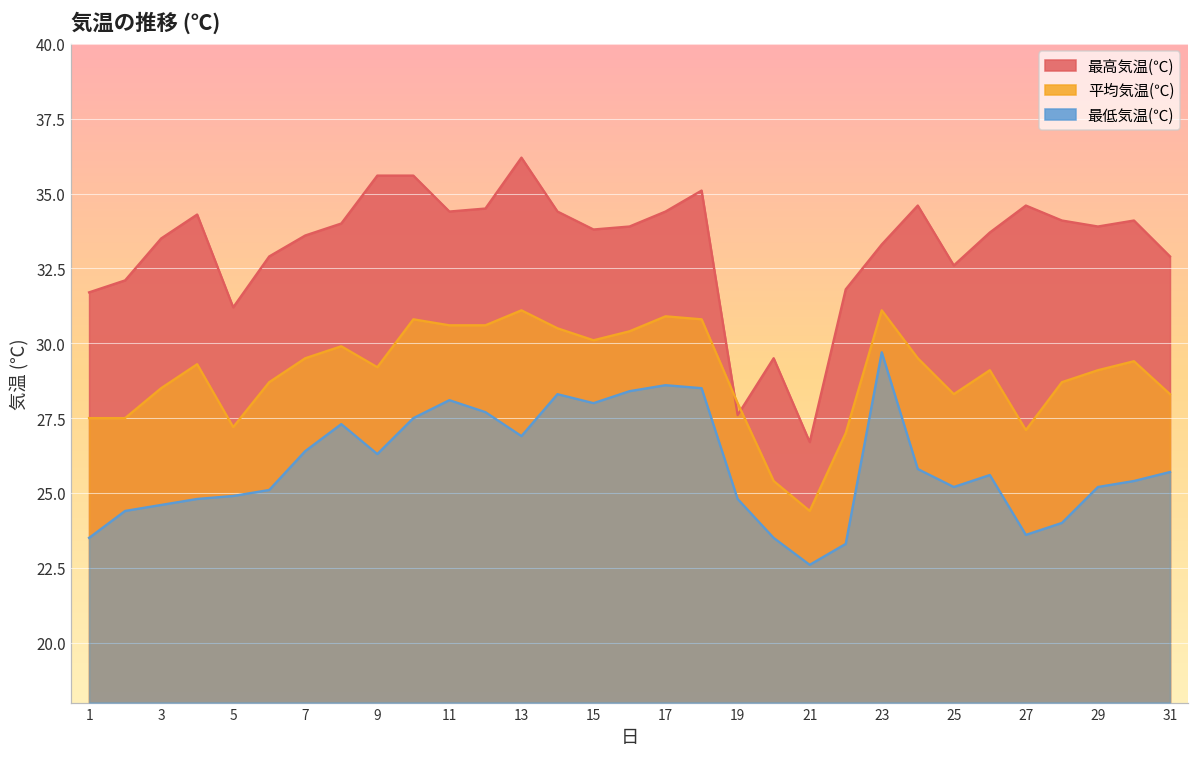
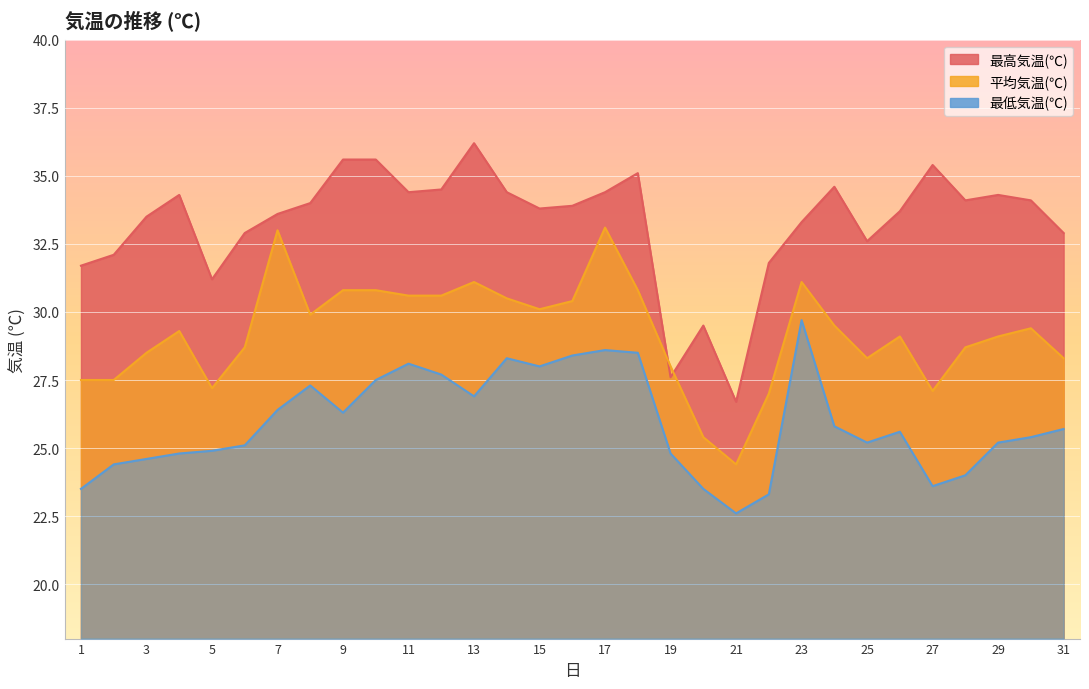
平均気温(℃), 7: 29.5 -> 33.0
平均気温(℃), 9: 29.2 -> 30.8
平均気温(℃), 17: 30.9 -> 33.1
最高気温(℃), 27: 34.6 -> 35.4
最高気温(℃), 29: 33.9 -> 34.3
